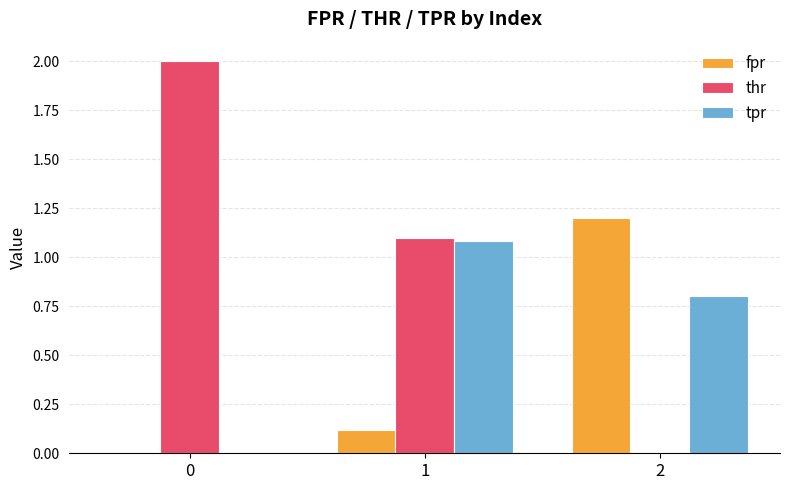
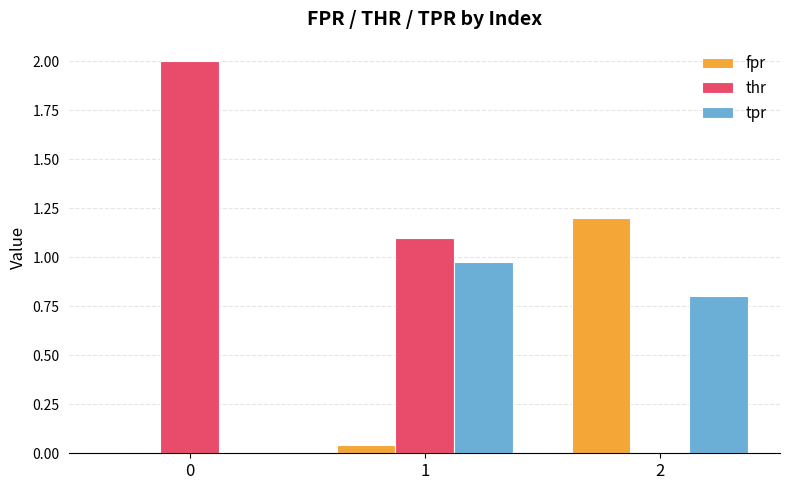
fpr, 1: 0.12 -> 0.04
tpr, 1: 1.08 -> 0.98
